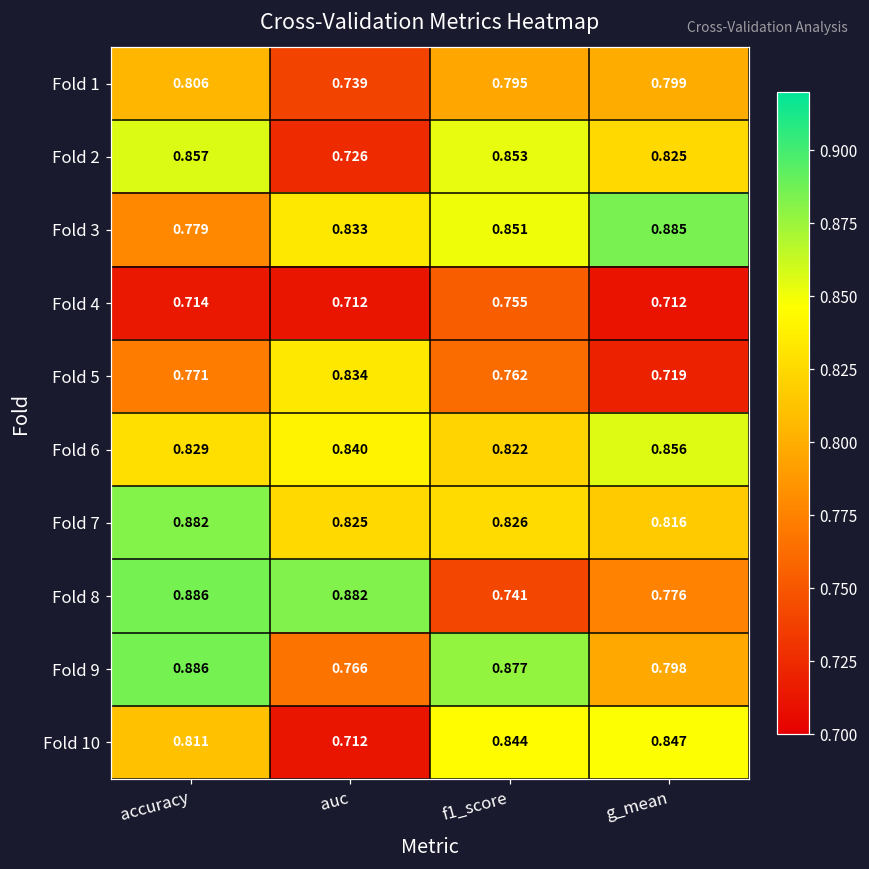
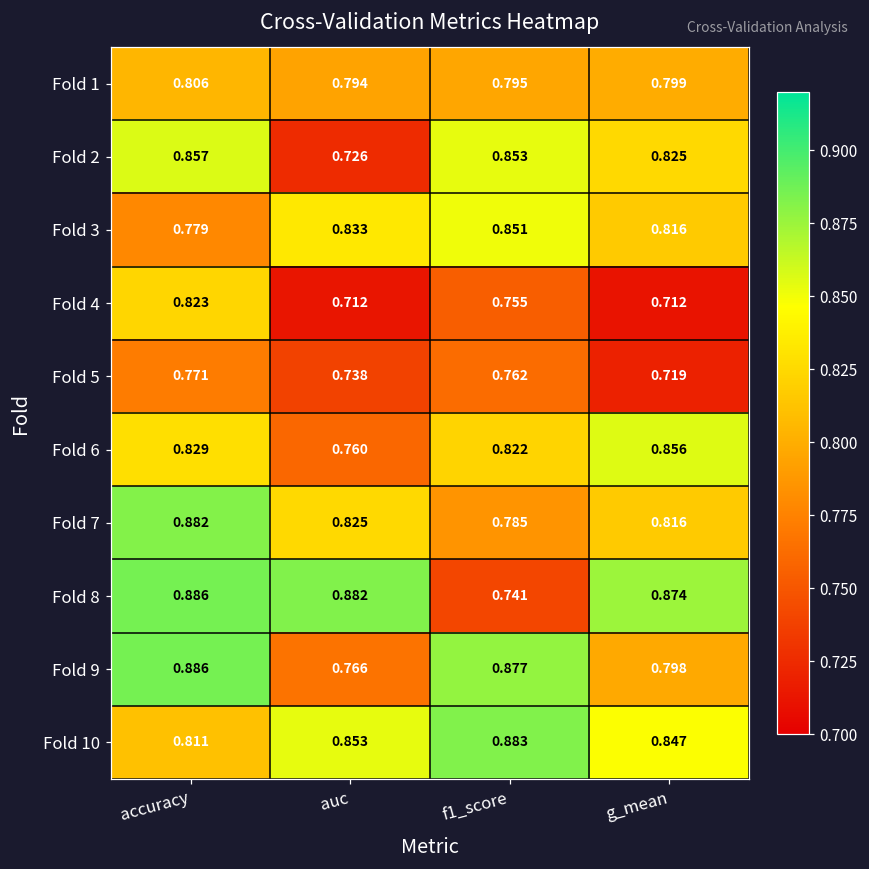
Fold 1, auc: 0.739 -> 0.794
Fold 3, g_mean: 0.885 -> 0.816
Fold 4, accuracy: 0.714 -> 0.823
Fold 5, auc: 0.834 -> 0.738
Fold 6, auc: 0.840 -> 0.760
Fold 7, f1_score: 0.826 -> 0.785
Fold 8, g_mean: 0.776 -> 0.874
Fold 10, auc: 0.712 -> 0.853
Fold 10, f1_score: 0.844 -> 0.883
